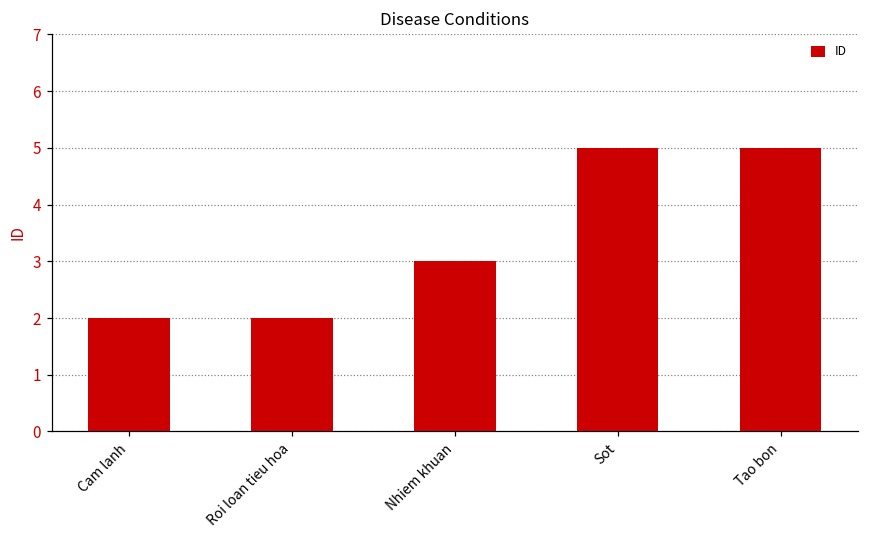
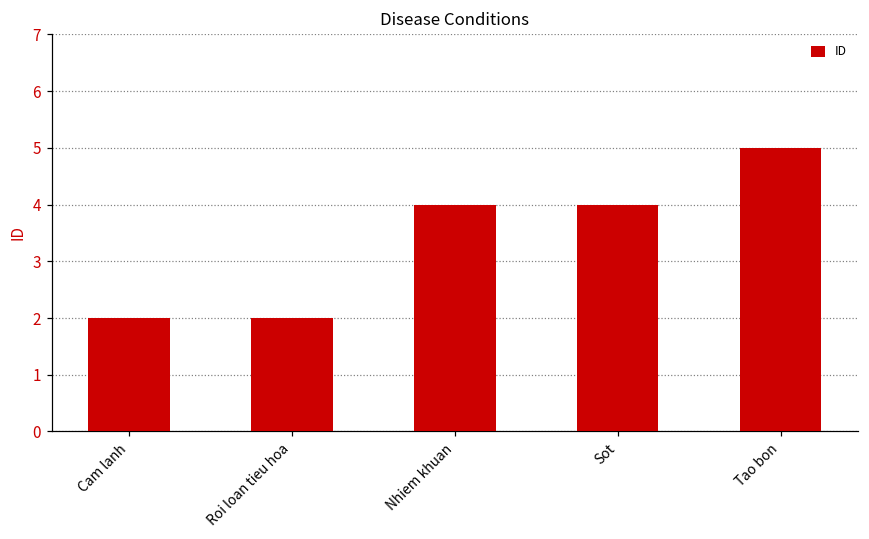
Nhiem khuan: 3 -> 4
Sot: 5 -> 4
